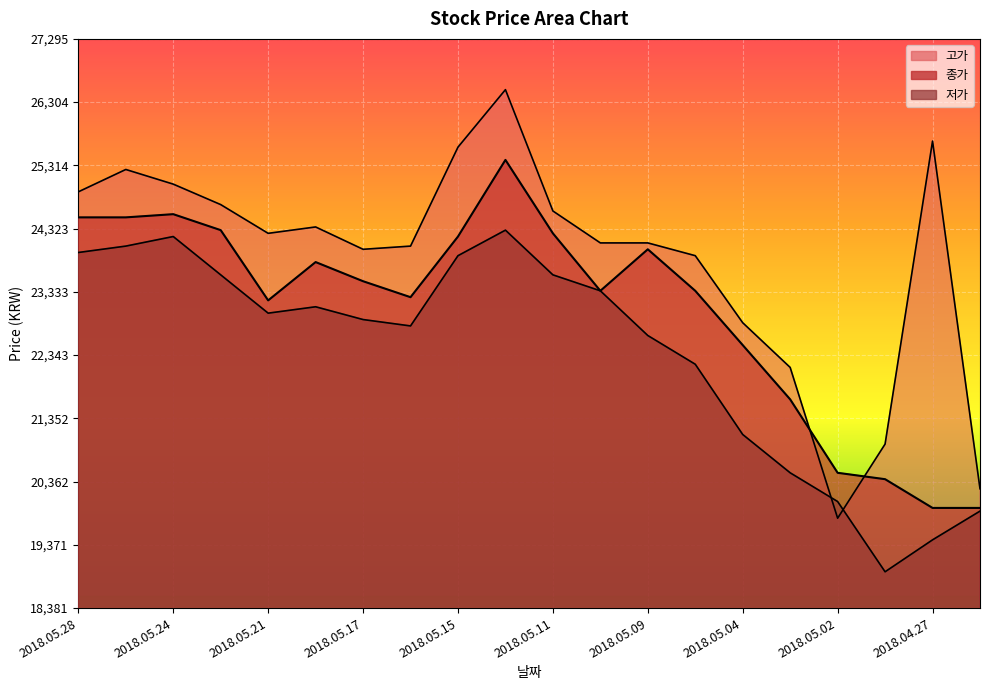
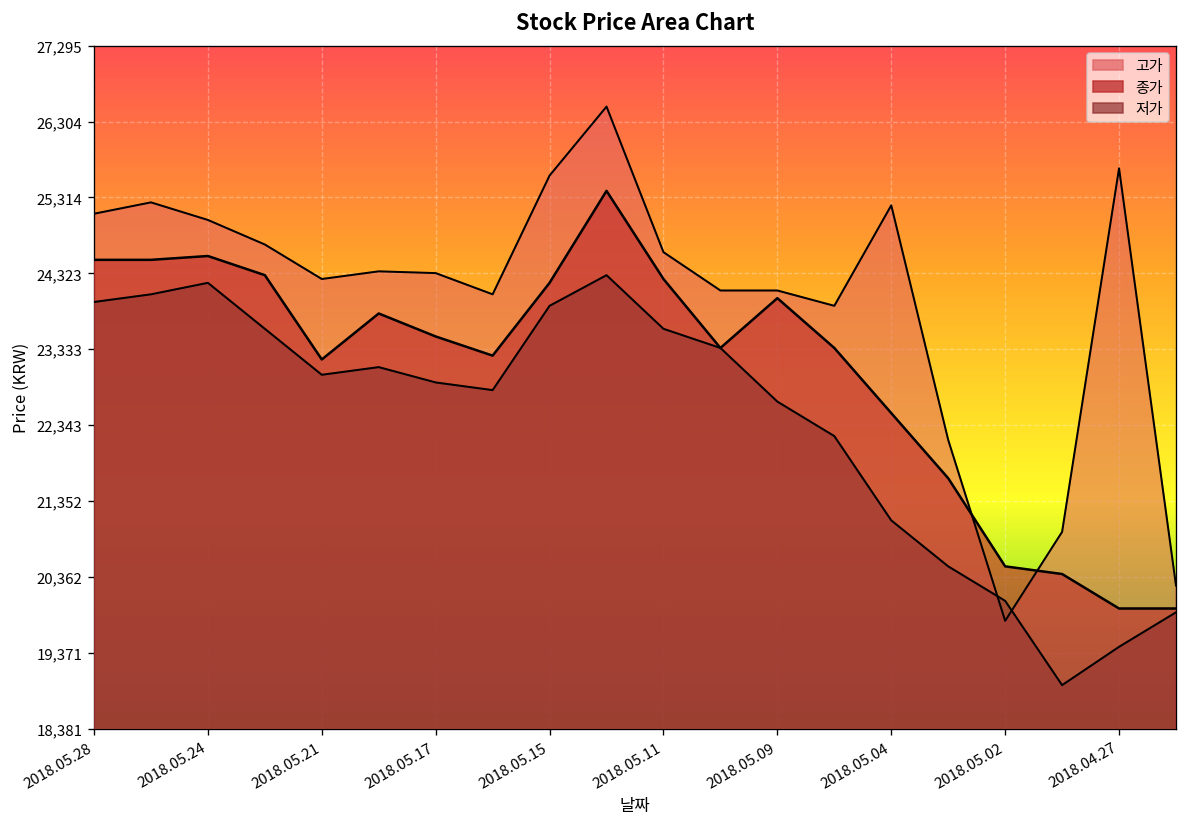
고가, 2018.05.28: 24,900 -> 25,100
고가, 2018.05.17: 24,000 -> 24,300
고가, 2018.05.04: 22,900 -> 25,200
